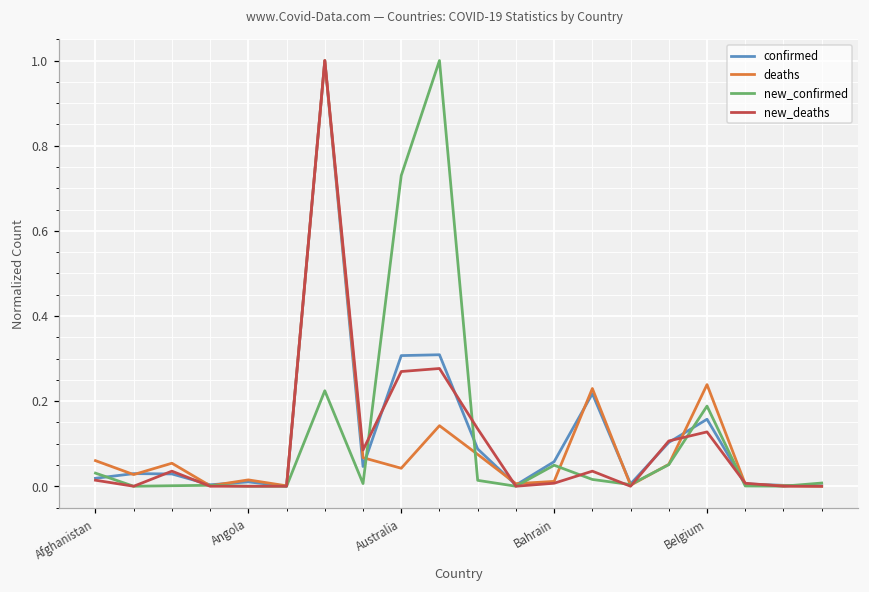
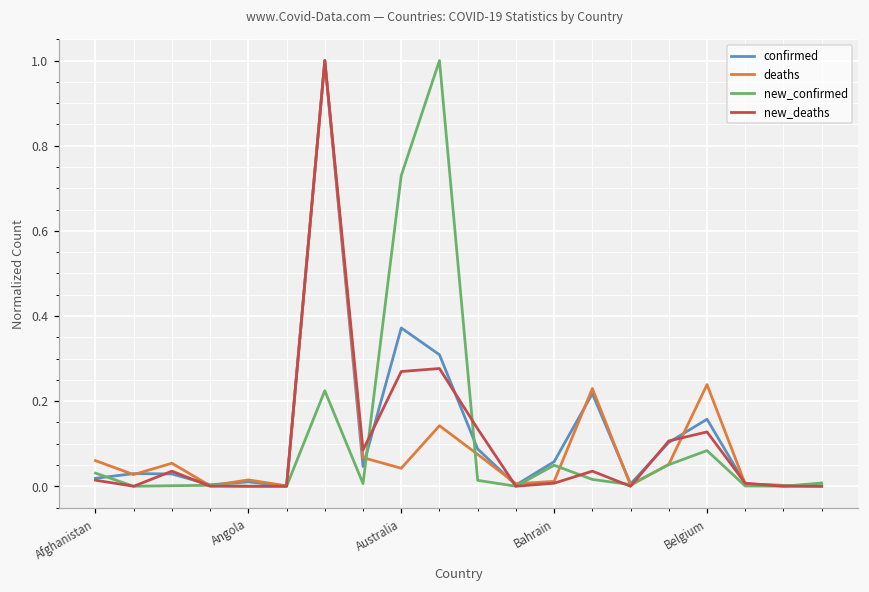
confirmed, Australia: 0.31 -> 0.37
new_confirmed, Belgium: 0.19 -> 0.08
